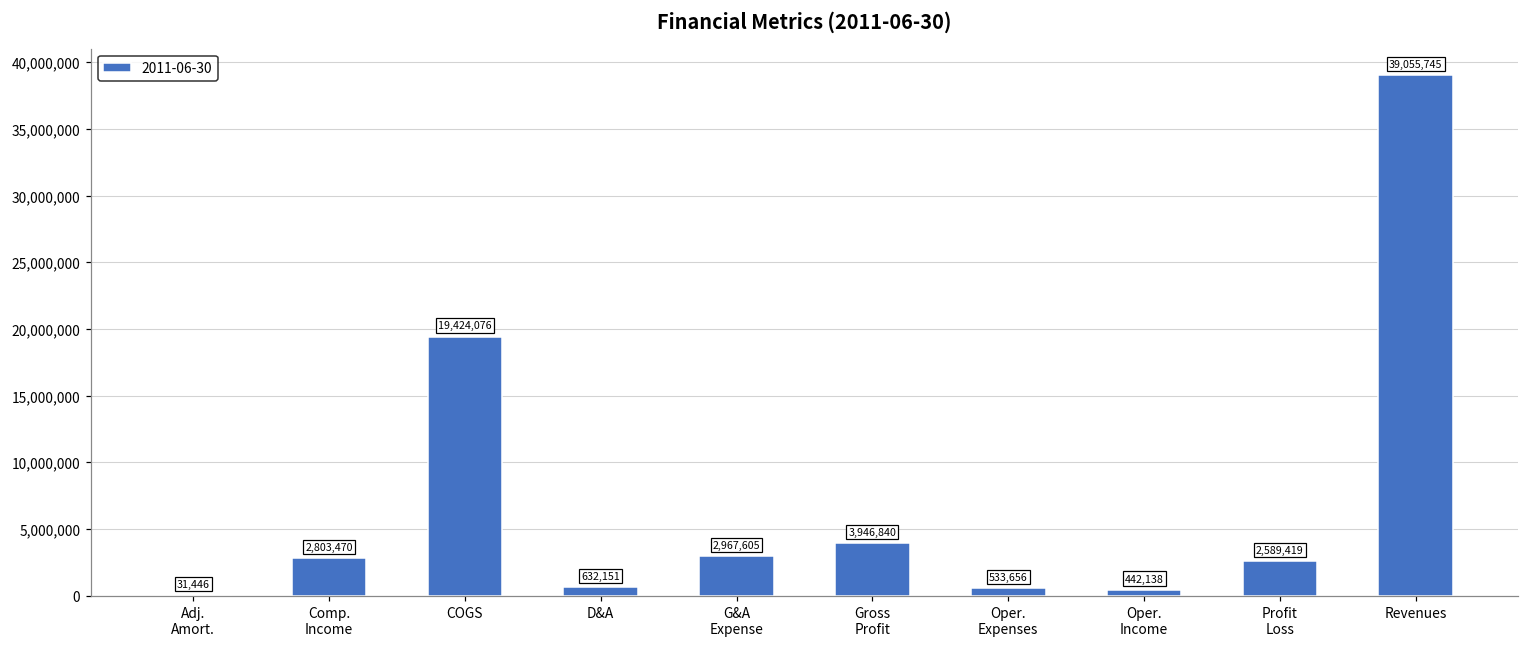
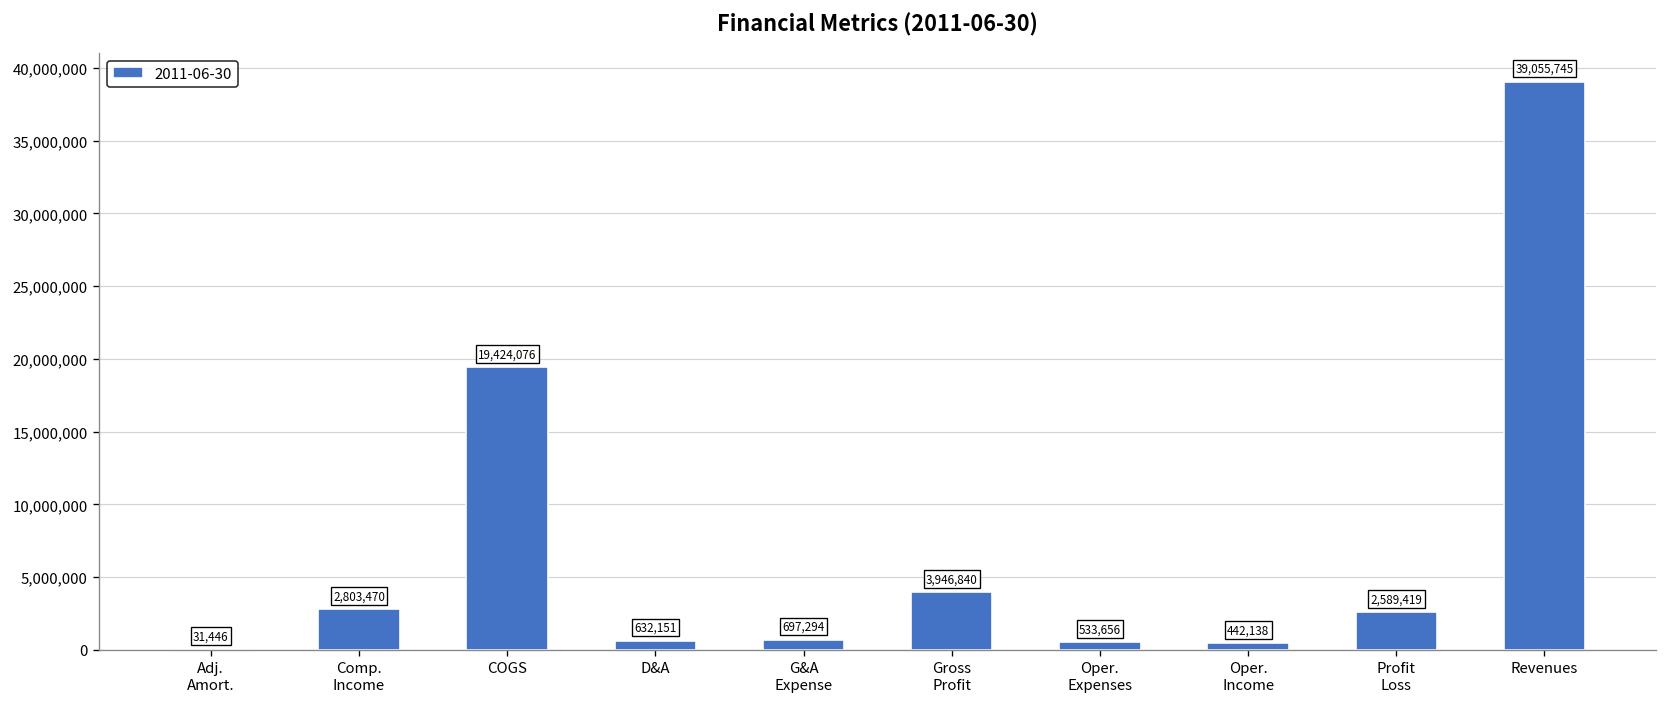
G&A Expense: 2,967,605 -> 697,294
